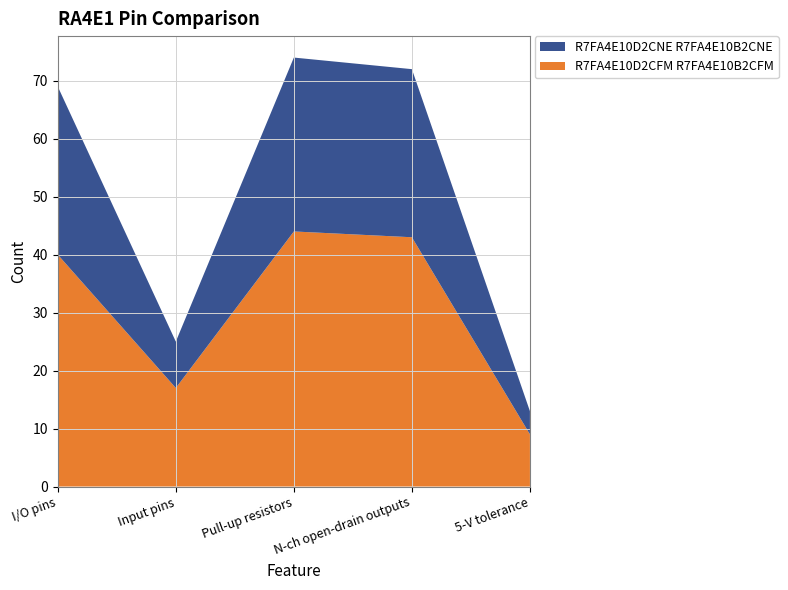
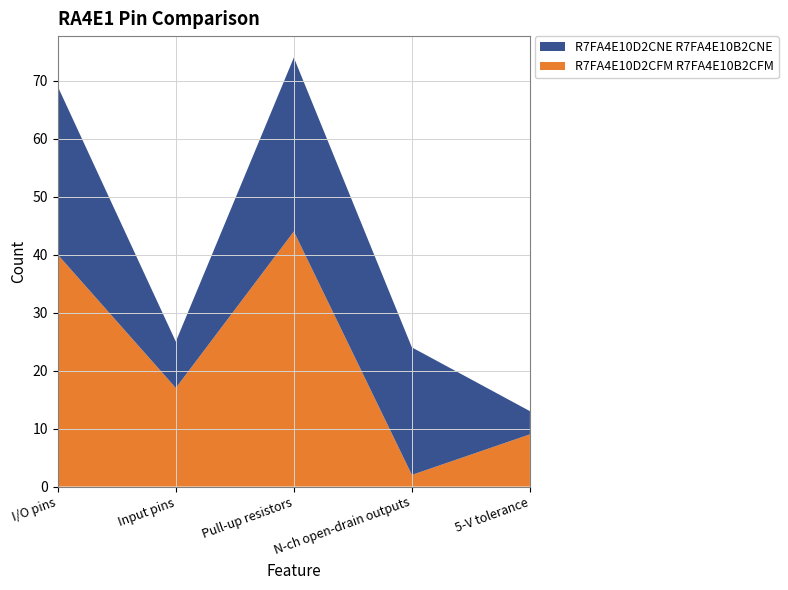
R7FA4E10D2CFM R7FA4E10B2CFM, N-ch open-drain outputs: 43 -> 2
R7FA4E10D2CNE R7FA4E10B2CNE, N-ch open-drain outputs: 29 -> 22
